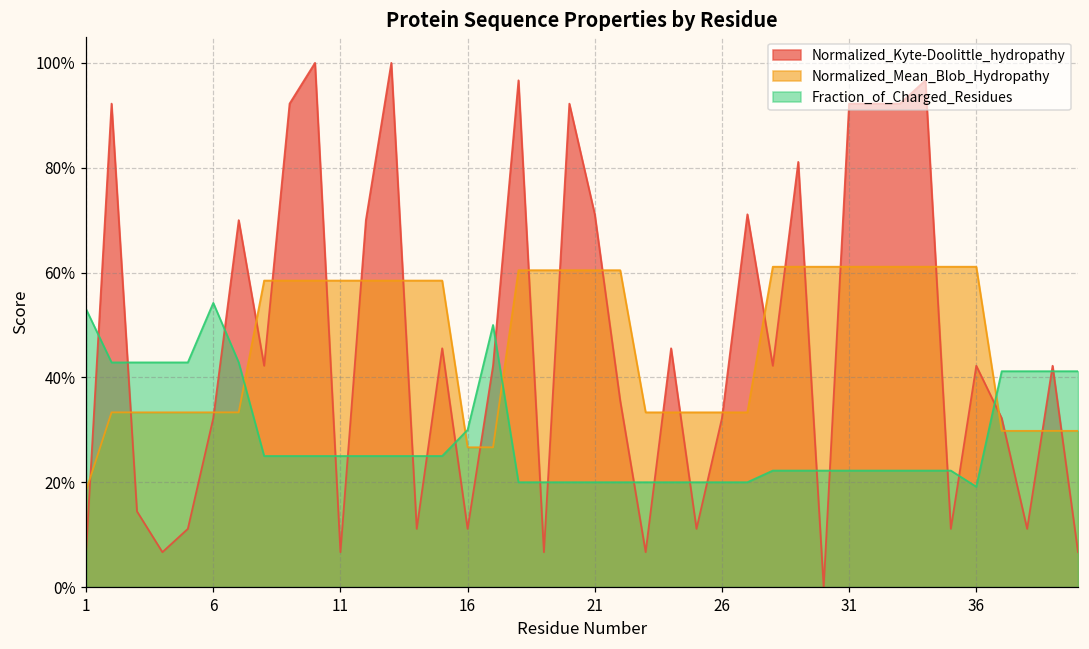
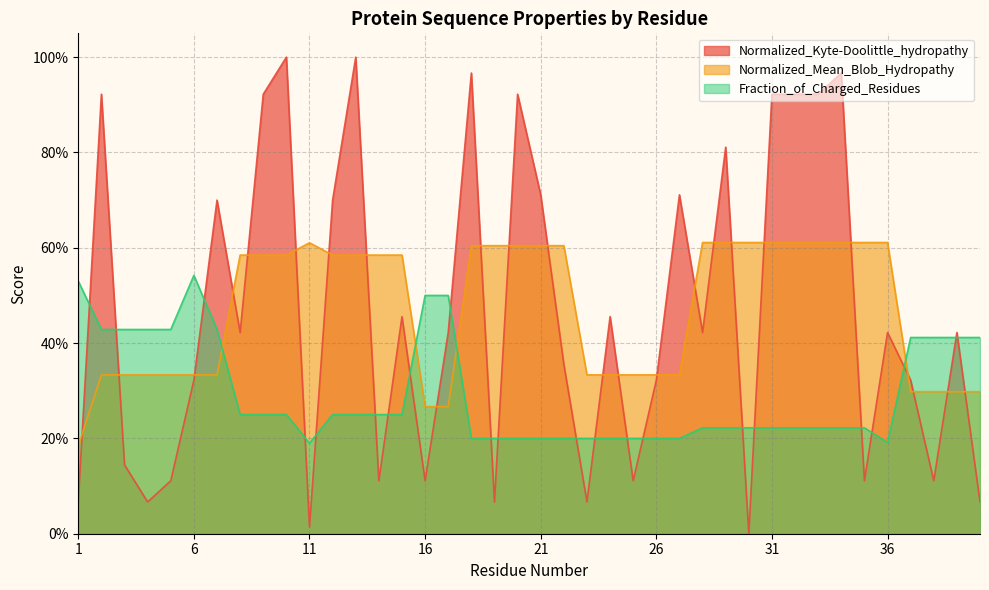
Normalized_Kyte-Doolittle_hydropathy, 11: 7% -> 1%
Normalized_Mean_Blob_Hydropathy, 11: 58% -> 61%
Fraction_of_Charged_Residues, 11: 25% -> 19%
Fraction_of_Charged_Residues, 16: 30% -> 50%
